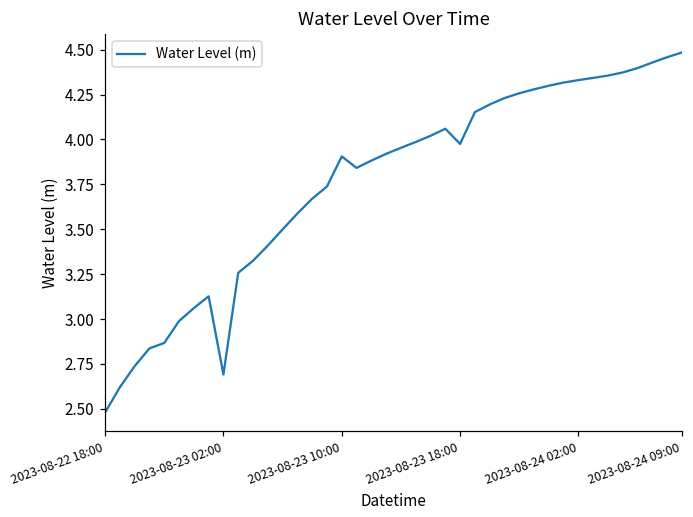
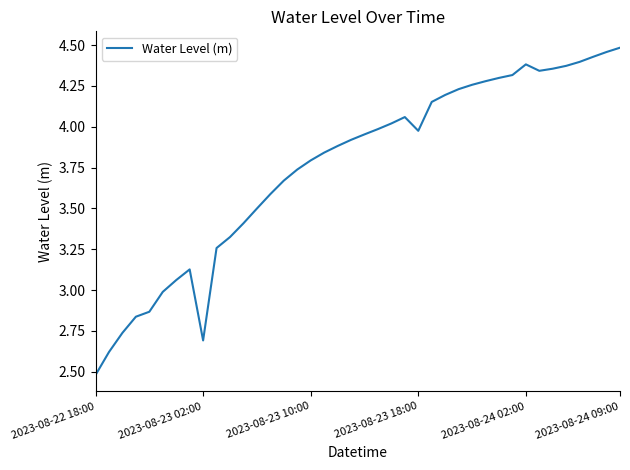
2023-08-23 10:00: 3.91 -> 3.79
2023-08-24 02:00: 4.33 -> 4.38
